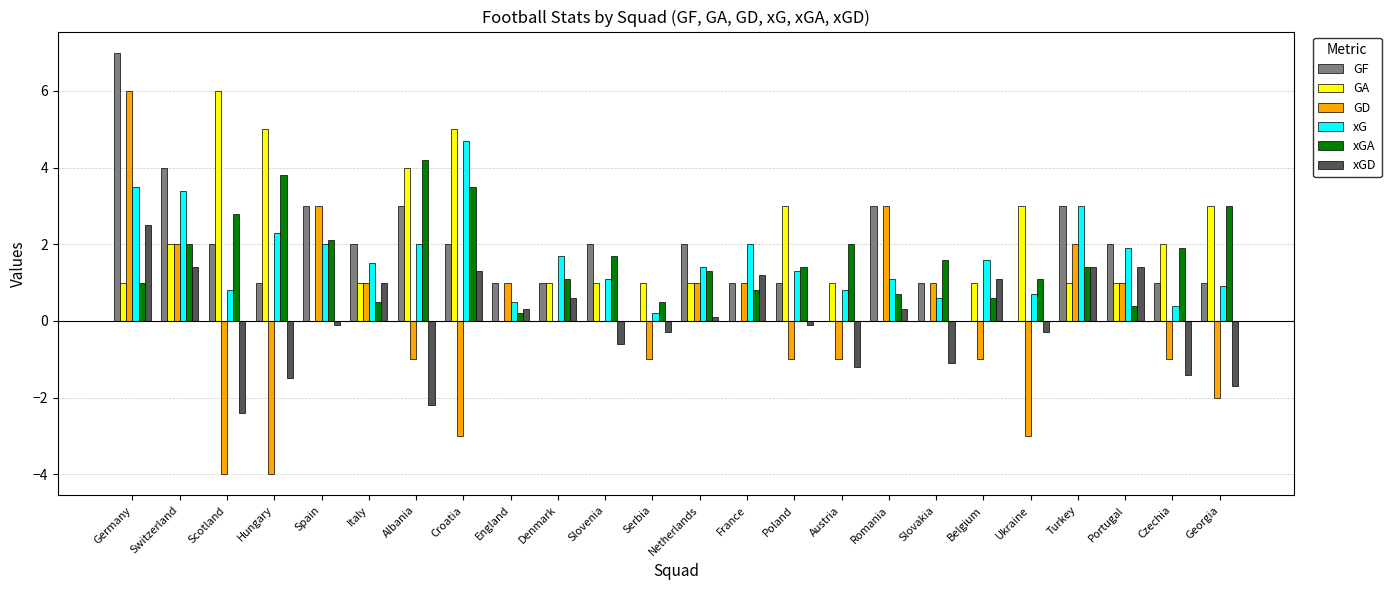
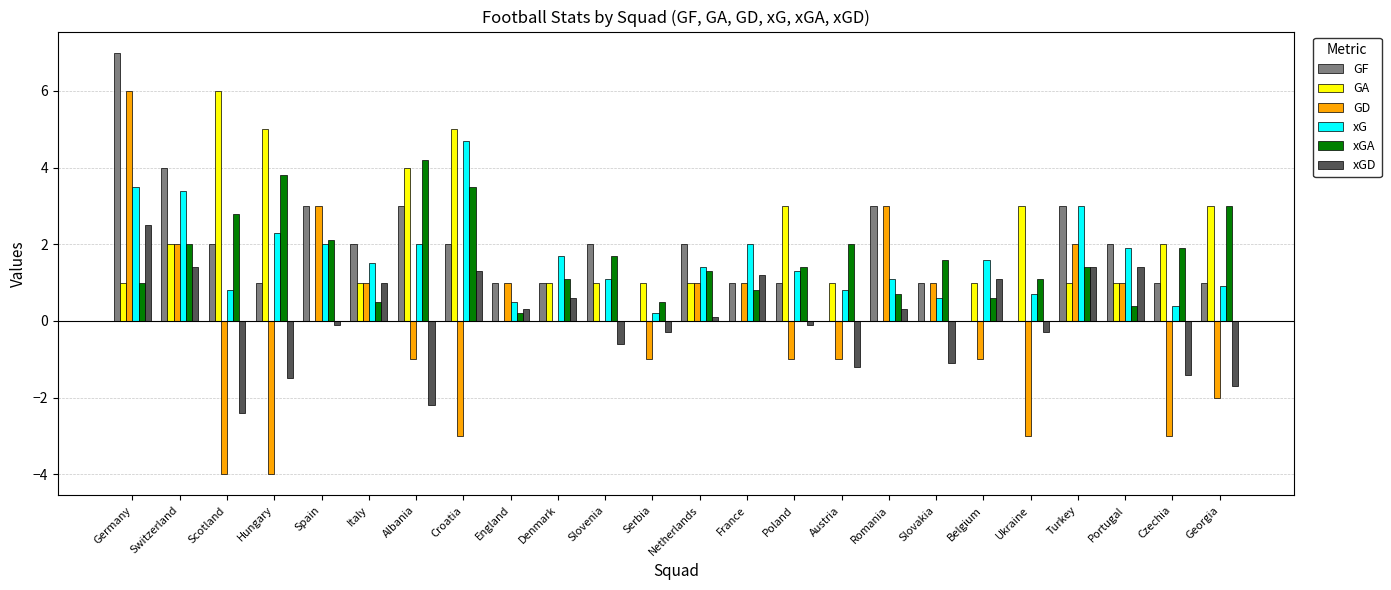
GD, Czechia: -1 -> -3
